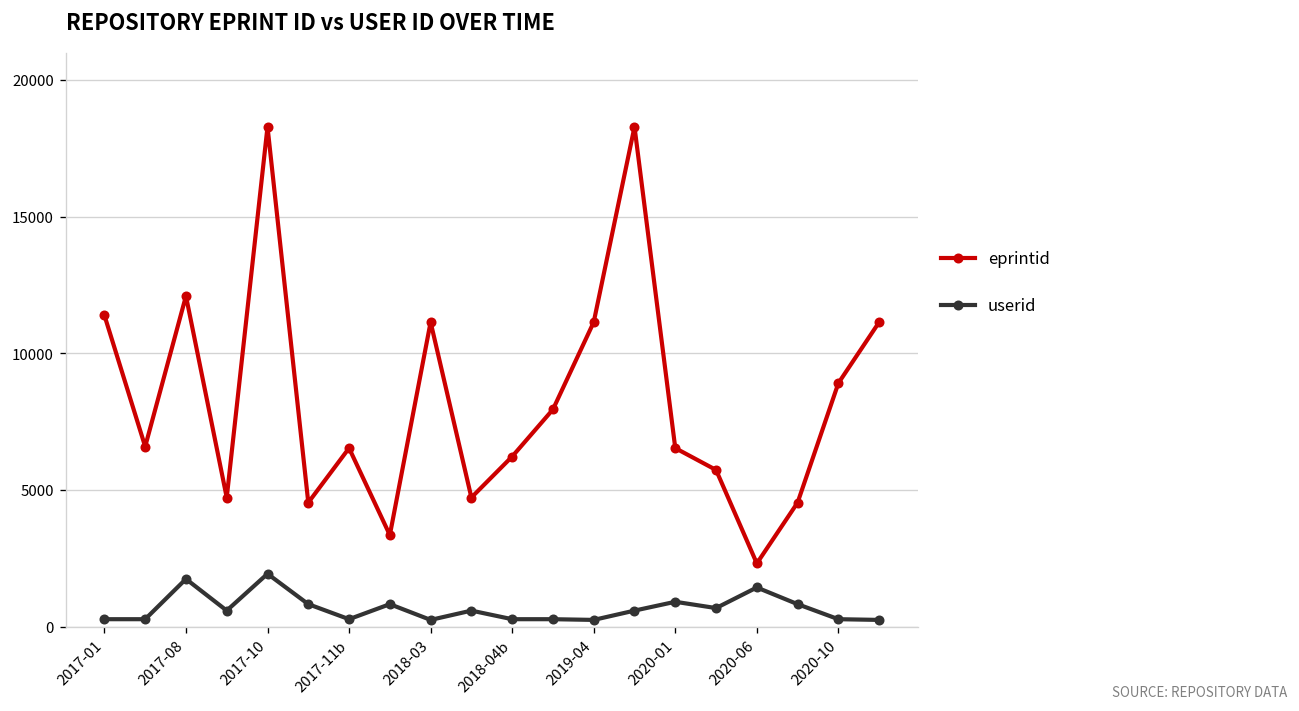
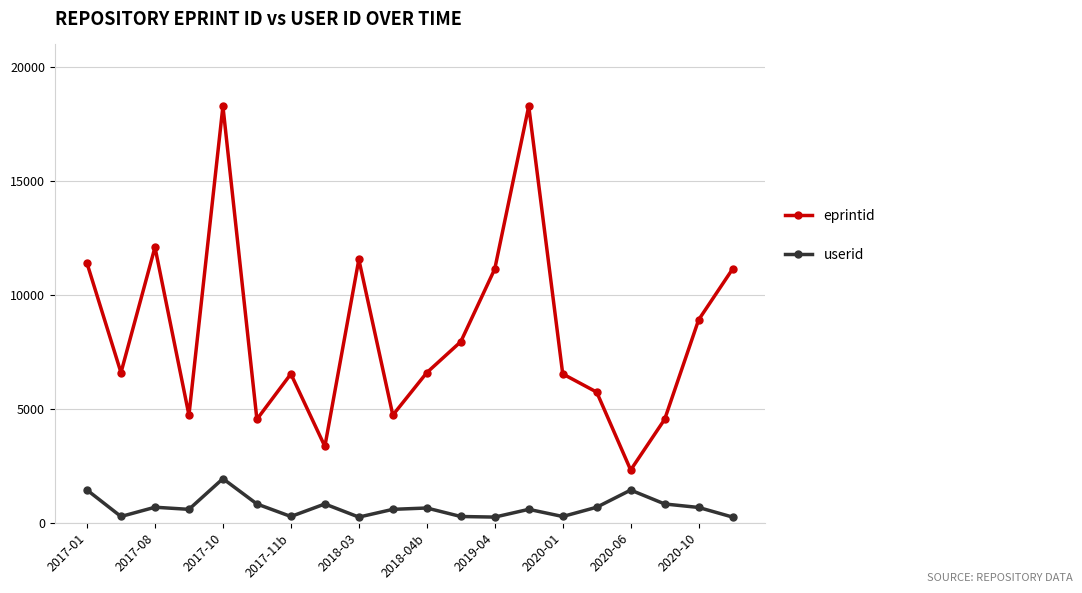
userid, 2017-01: 300 -> 1400
userid, 2017-08: 1800 -> 700
eprintid, 2018-03: 11100 -> 11600
eprintid, 2018-04b: 6200 -> 6600
userid, 2018-04b: 300 -> 700
userid, 2020-01: 900 -> 300
userid, 2020-10: 300 -> 700
